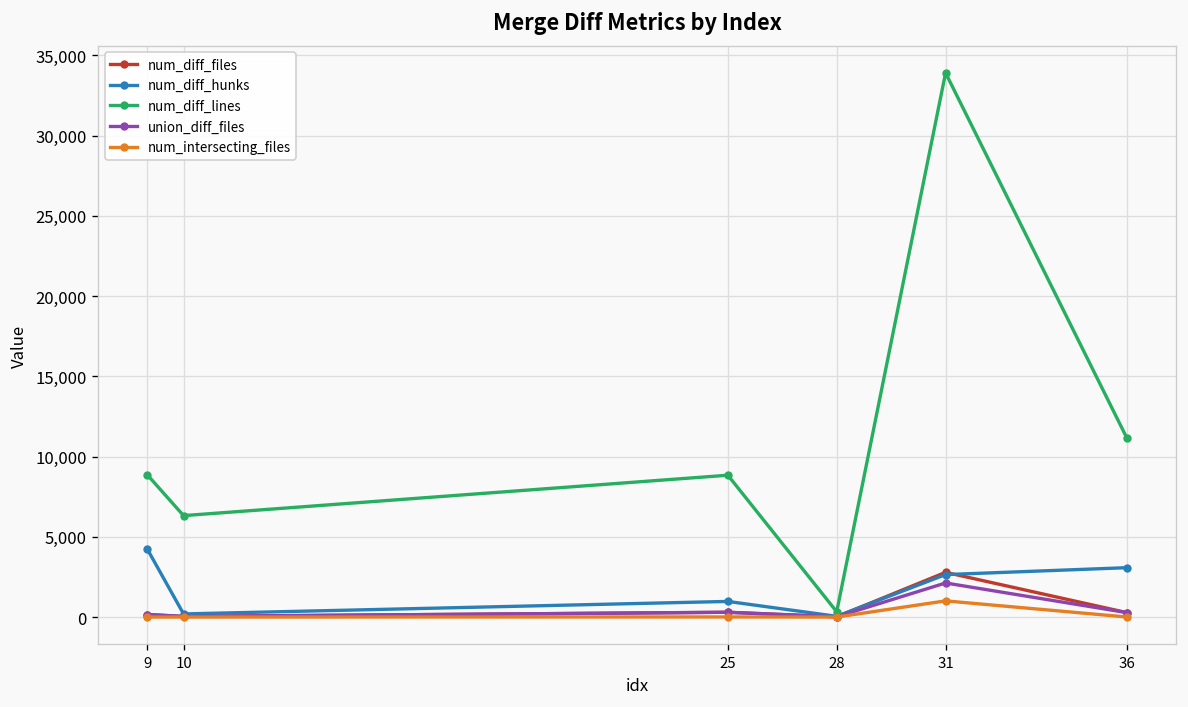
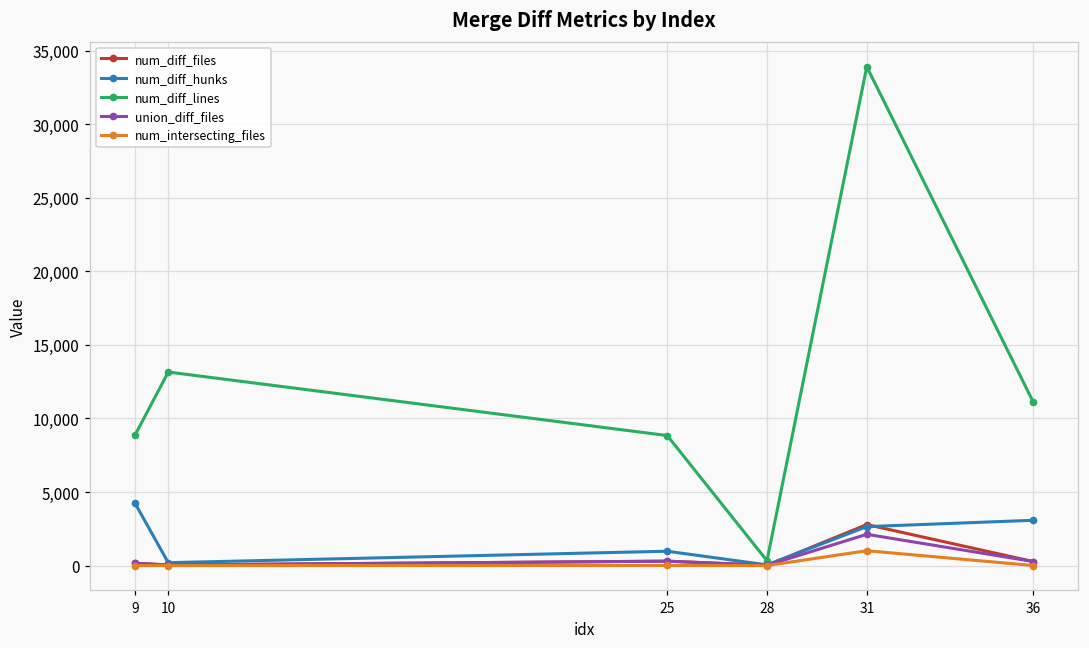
num_diff_lines, 10: 6,300 -> 13,200
